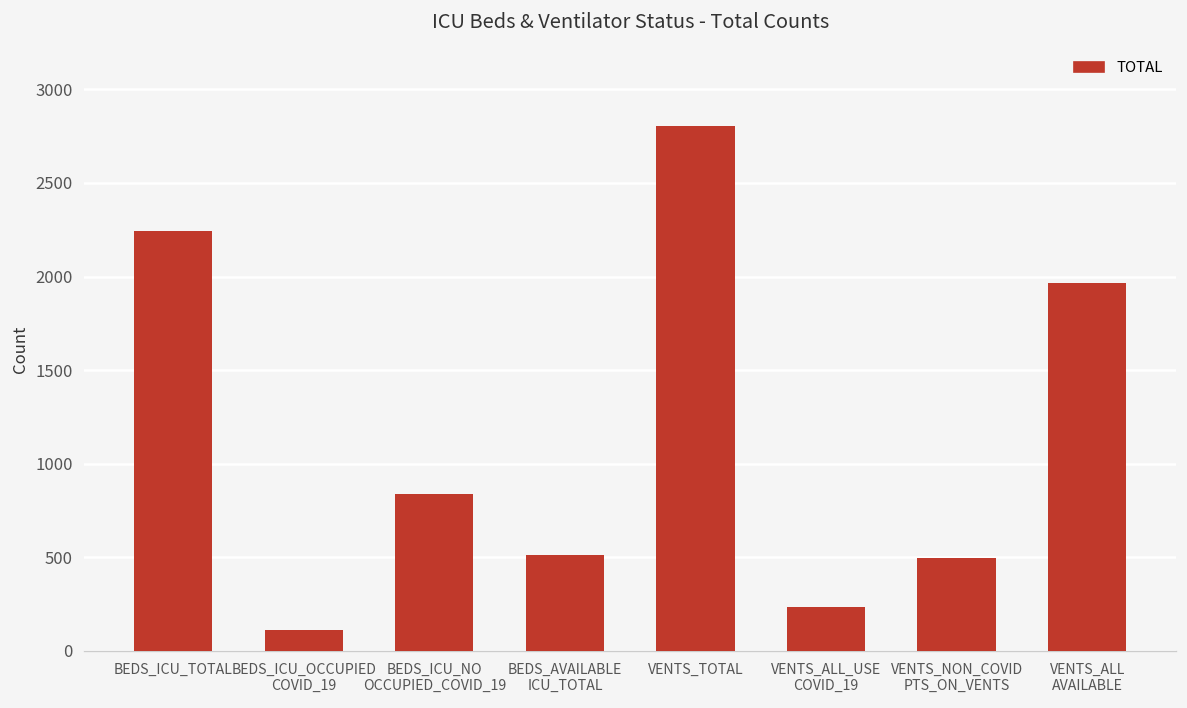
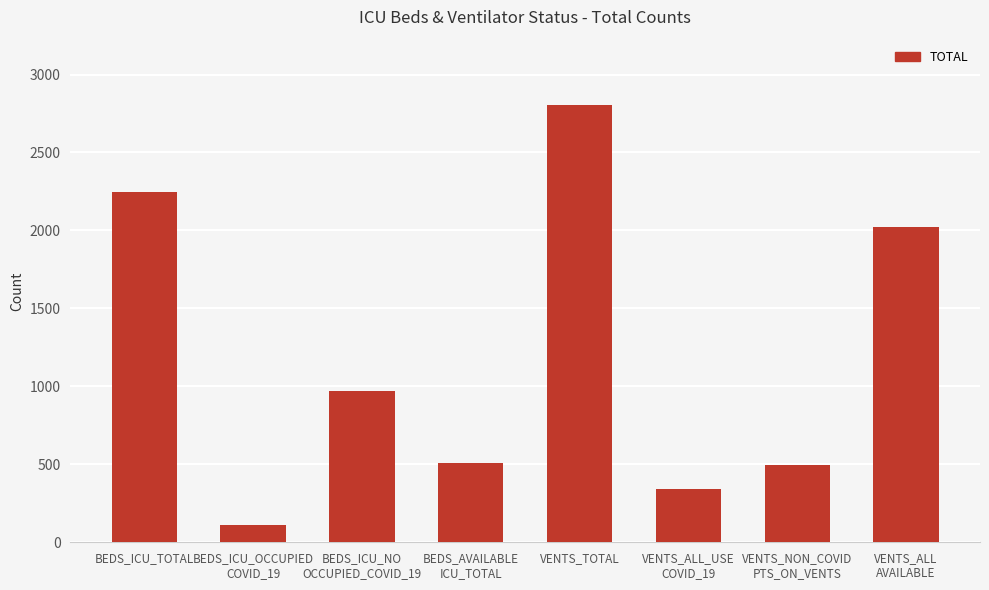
BEDS_ICU_NO OCCUPIED_COVID_19: 840 -> 970
VENTS_ALL_USE COVID_19: 240 -> 340
VENTS_ALL AVAILABLE: 1960 -> 2020
